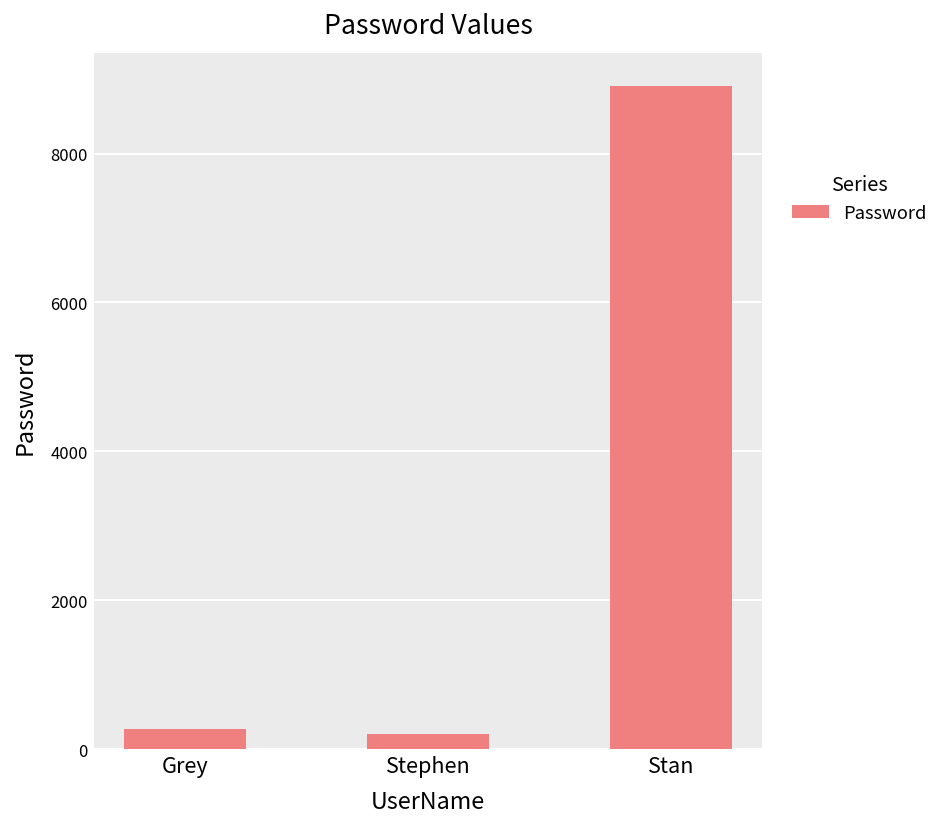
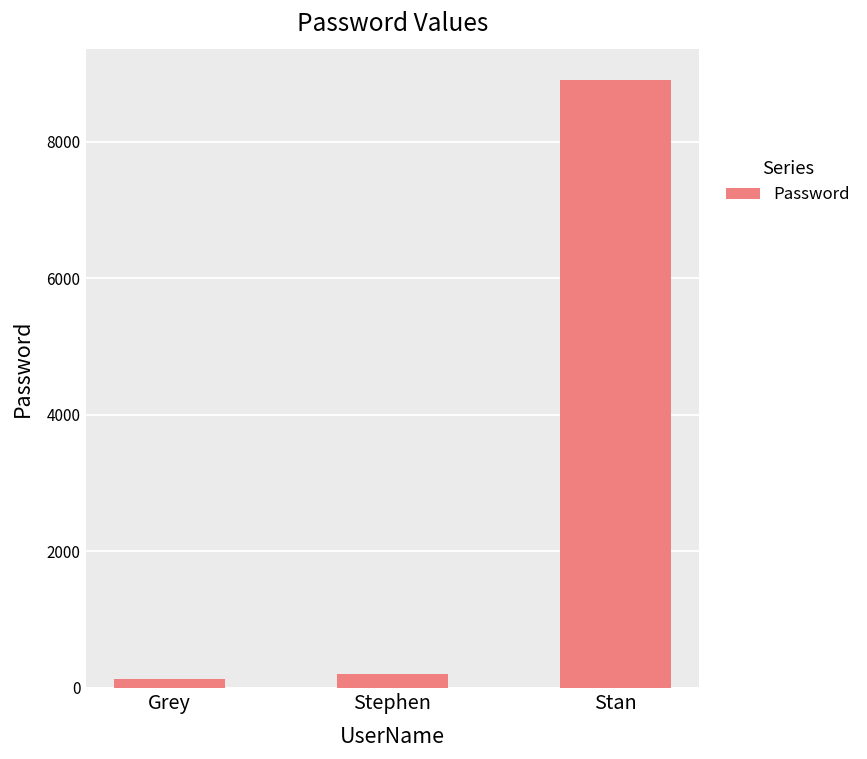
Grey: 300 -> 100
